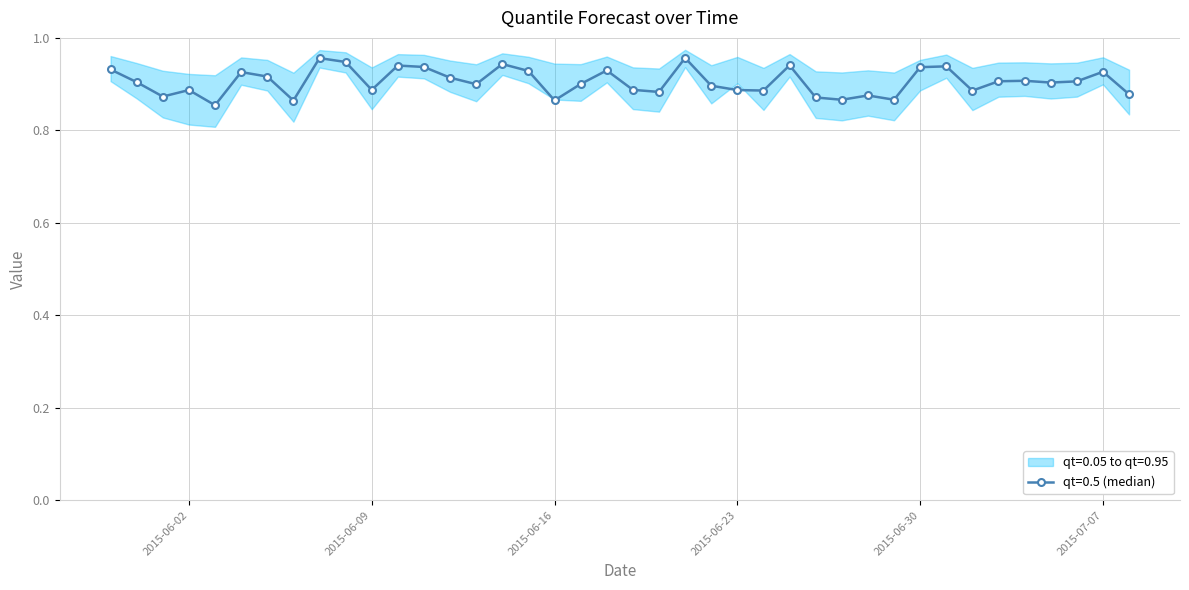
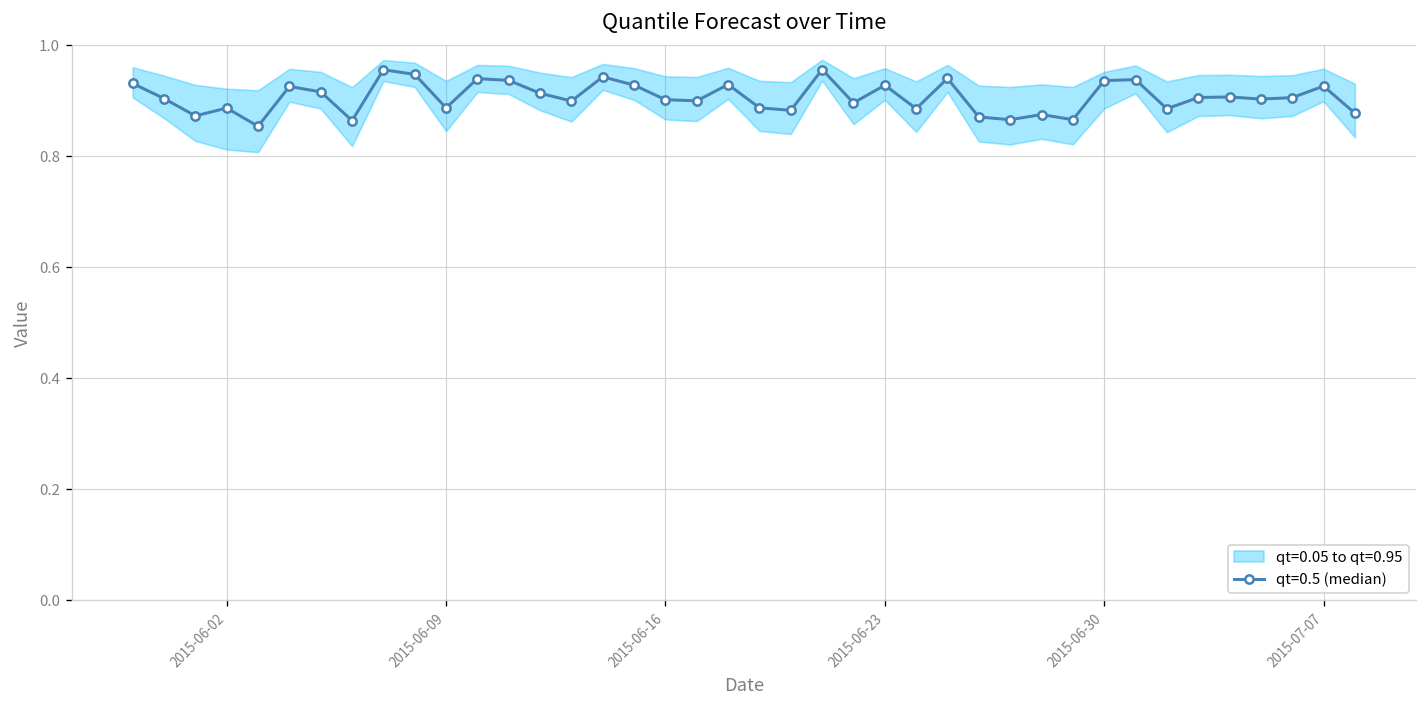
qt=0.5 (median), 2015-06-16: 0.86 -> 0.90
qt=0.5 (median), 2015-06-23: 0.89 -> 0.93
